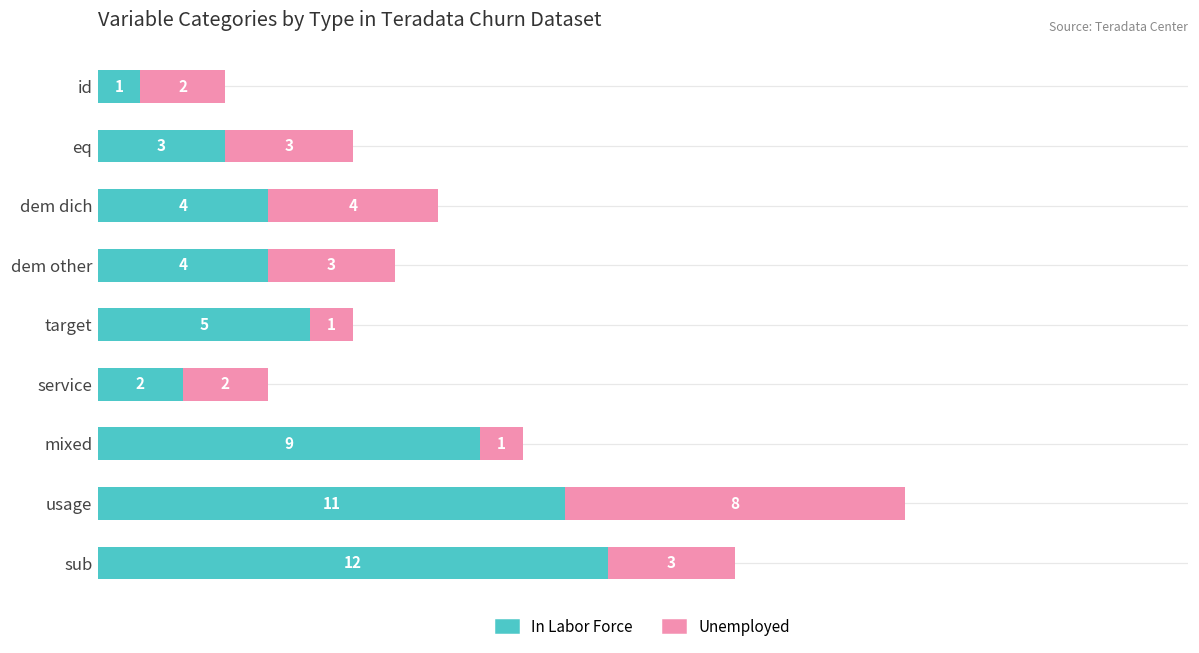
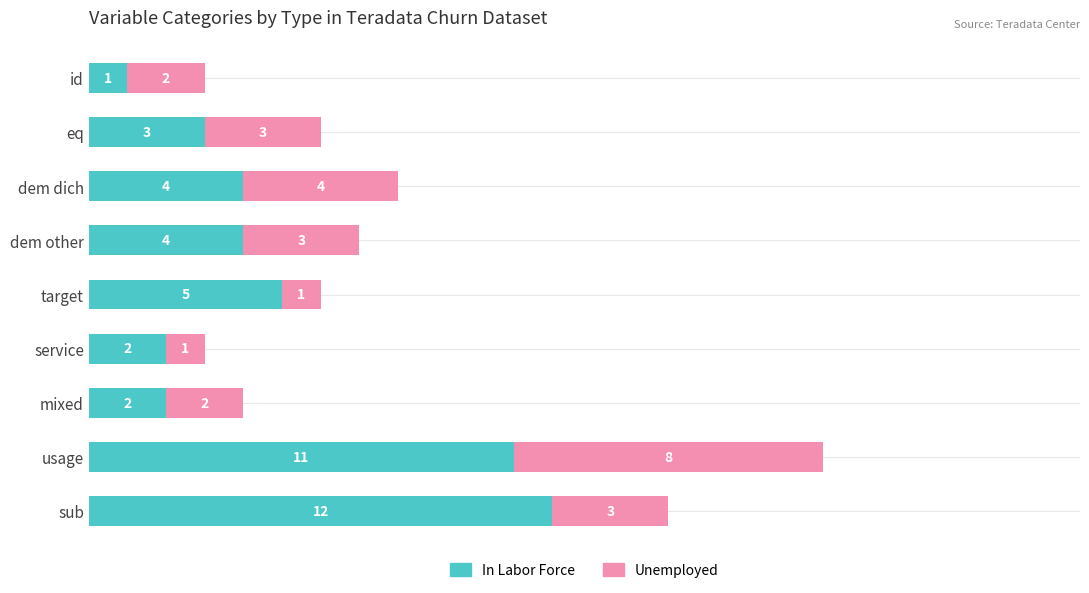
Unemployed, service: 2 -> 1
In Labor Force, mixed: 9 -> 2
Unemployed, mixed: 1 -> 2
